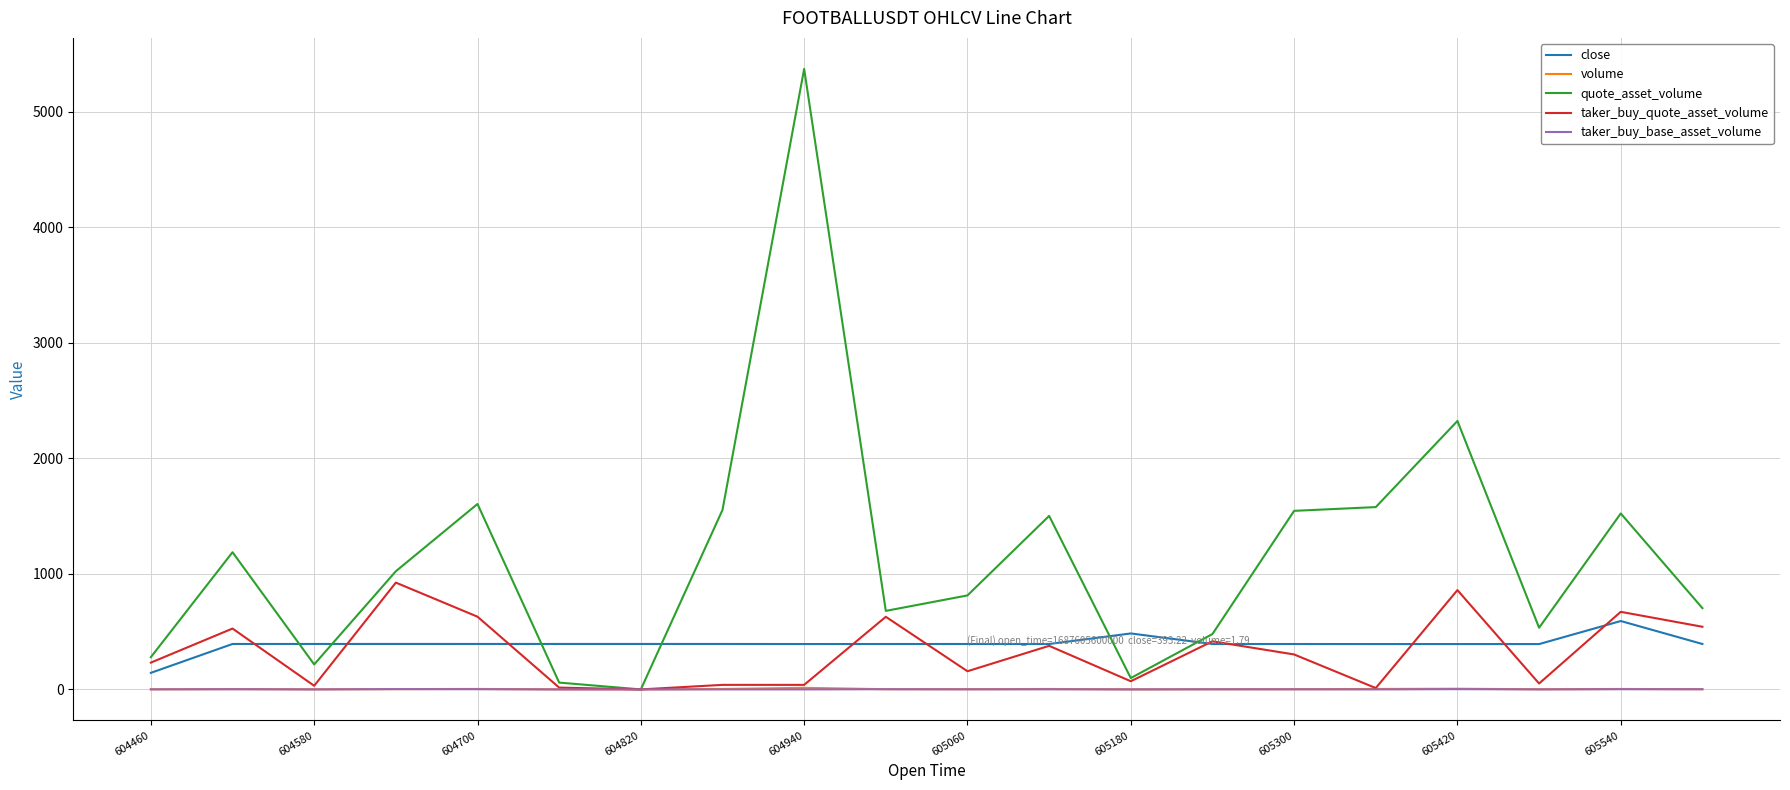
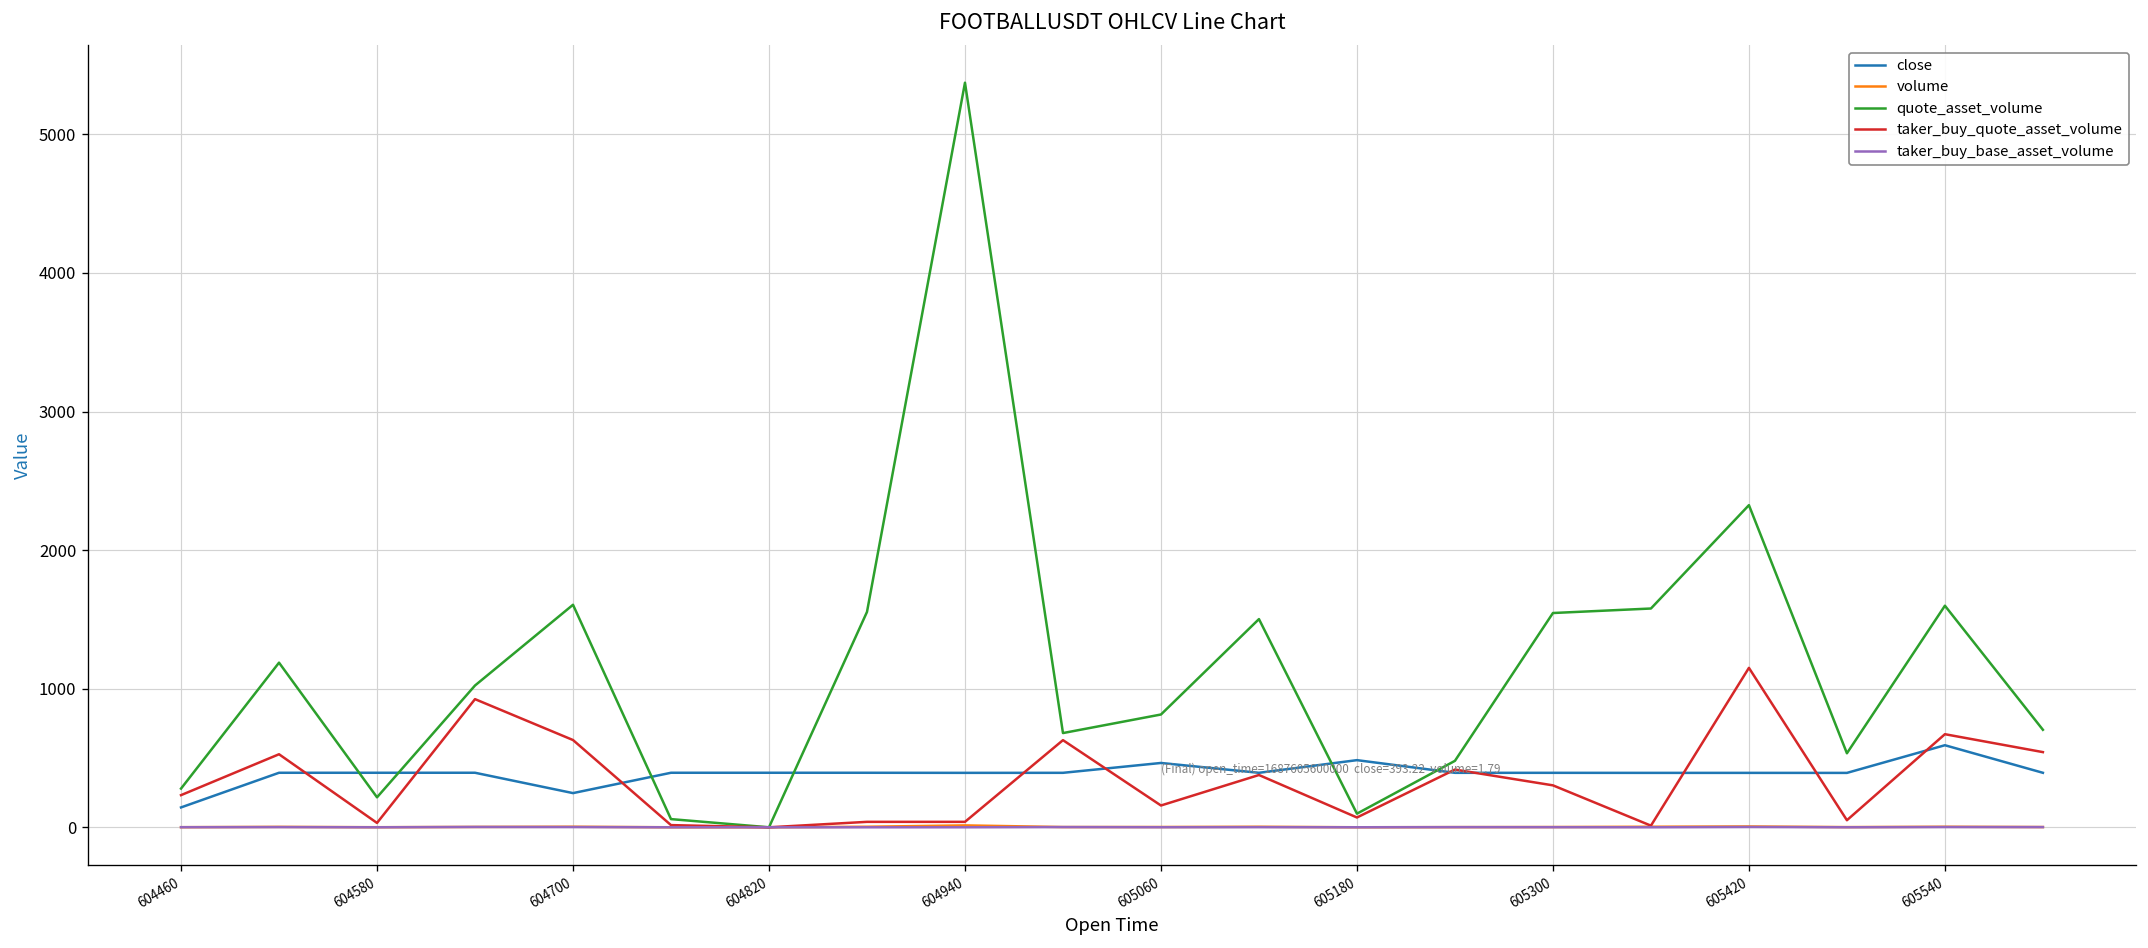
close, 604700: 390 -> 250
close, 605060: 390 -> 460
taker_buy_quote_asset_volume, 605420: 860 -> 1150
quote_asset_volume, 605540: 1520 -> 1600
